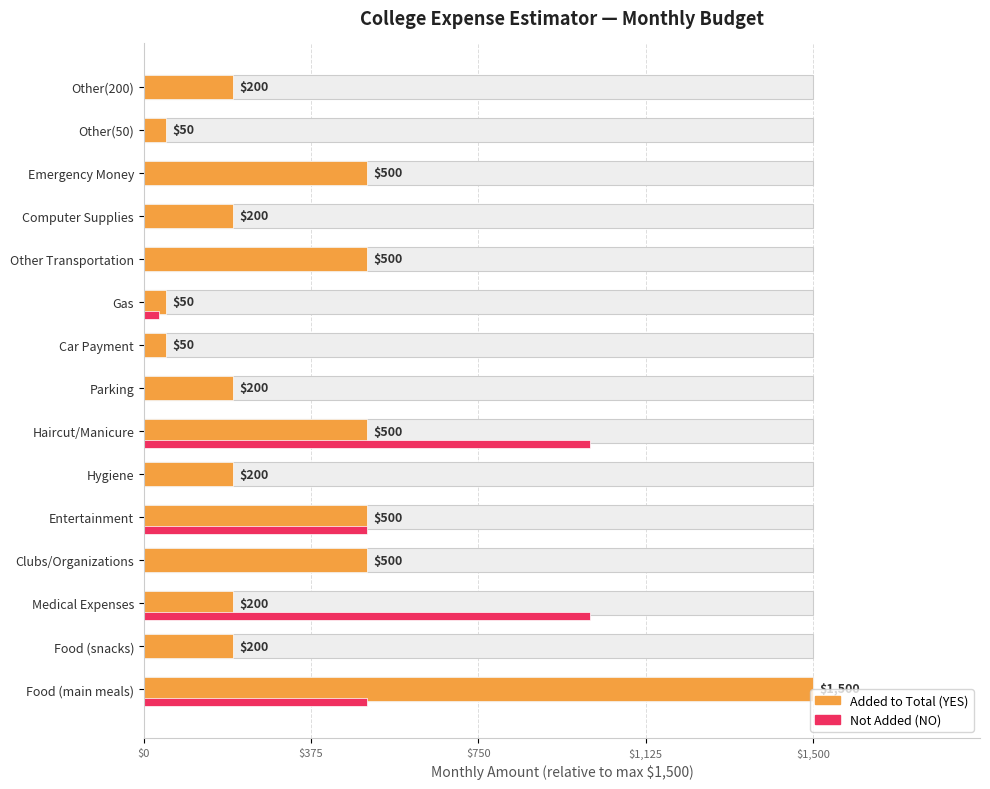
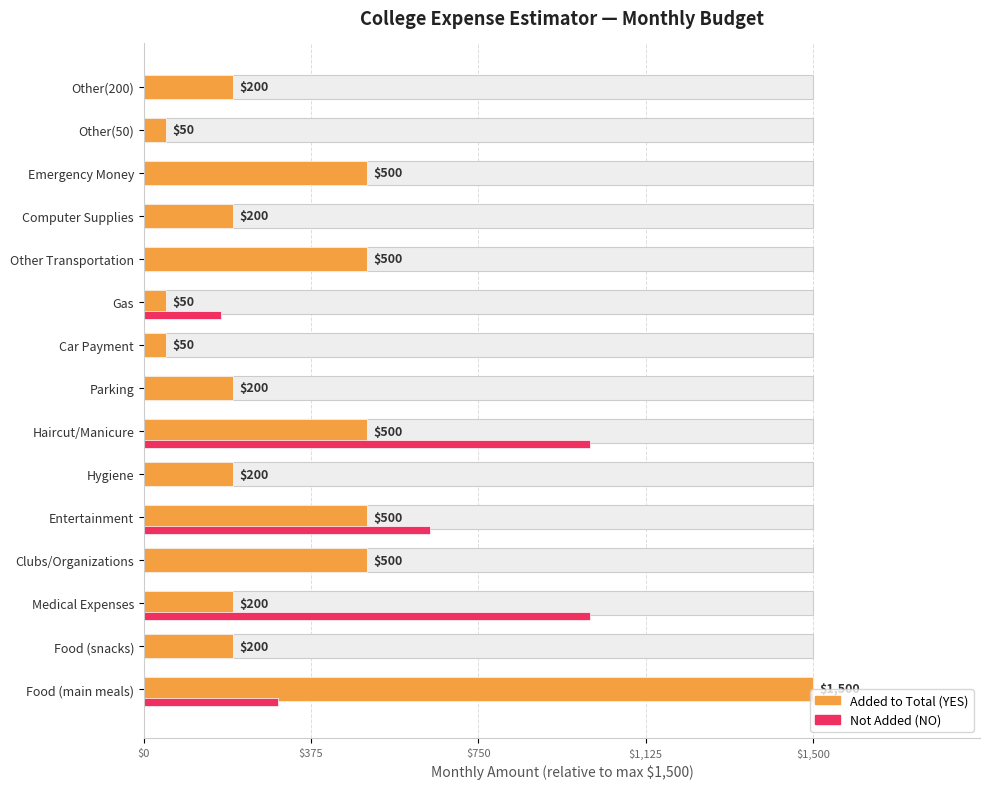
Not Added (NO), Gas: $40 -> $170
Not Added (NO), Entertainment: $500 -> $640
Not Added (NO), Food (main meals): $500 -> $300
